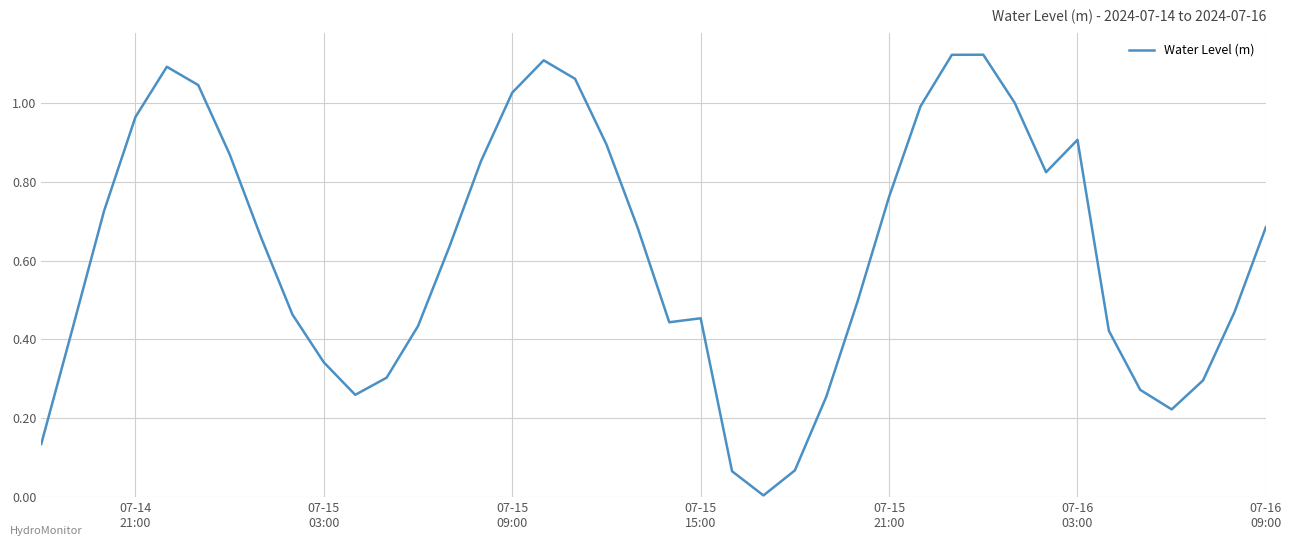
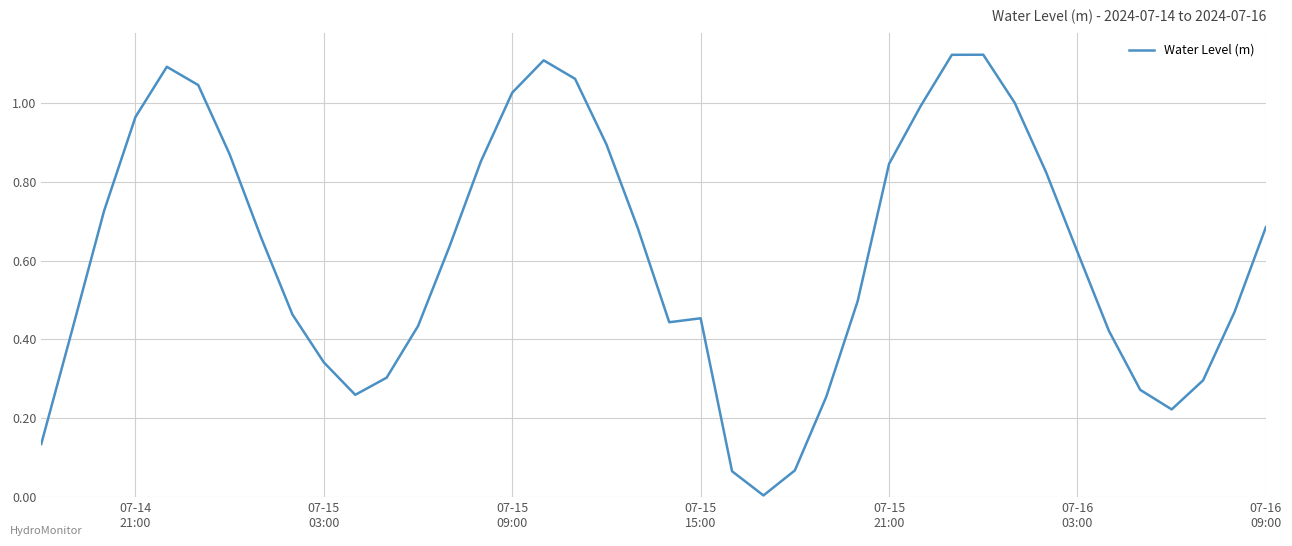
07-15 21:00: 0.76 -> 0.85
07-16 03:00: 0.91 -> 0.62
